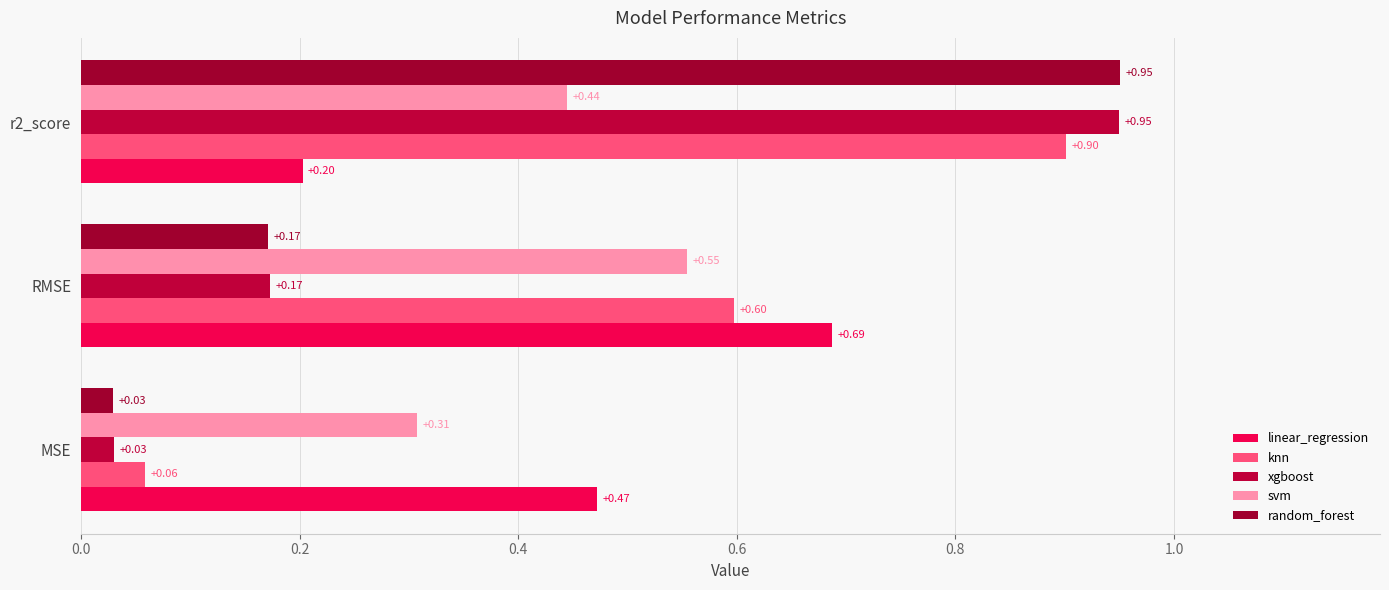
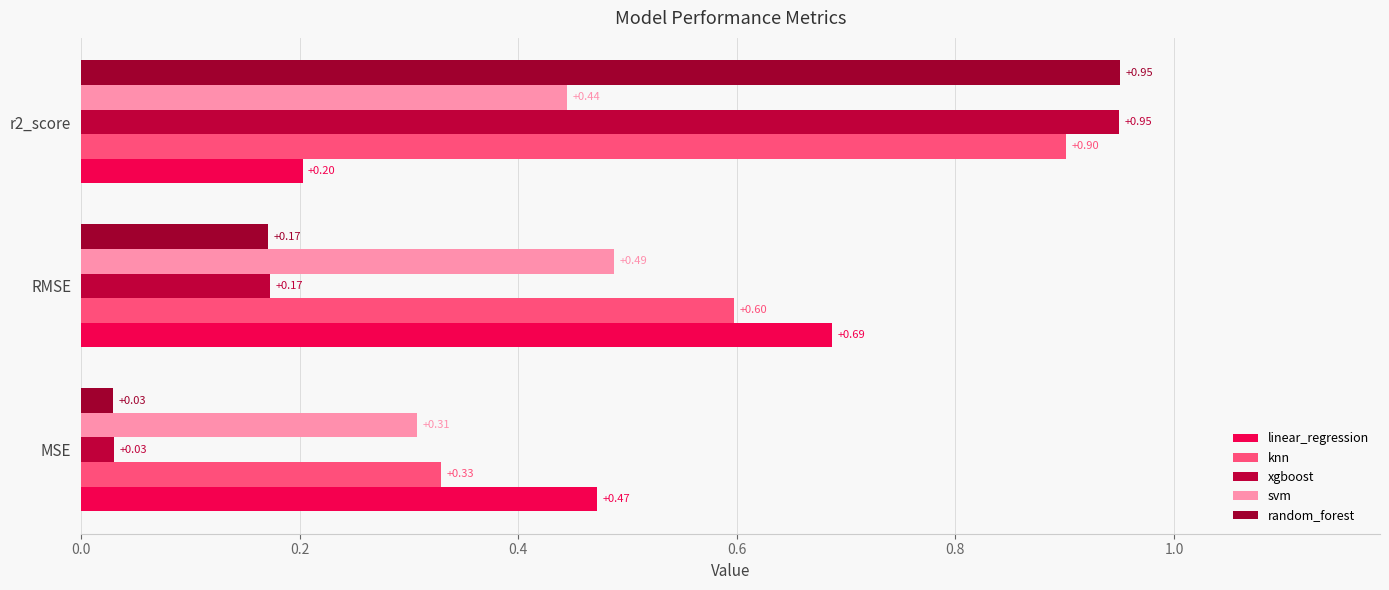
svm, RMSE: +0.55 -> +0.49
knn, MSE: +0.06 -> +0.33
